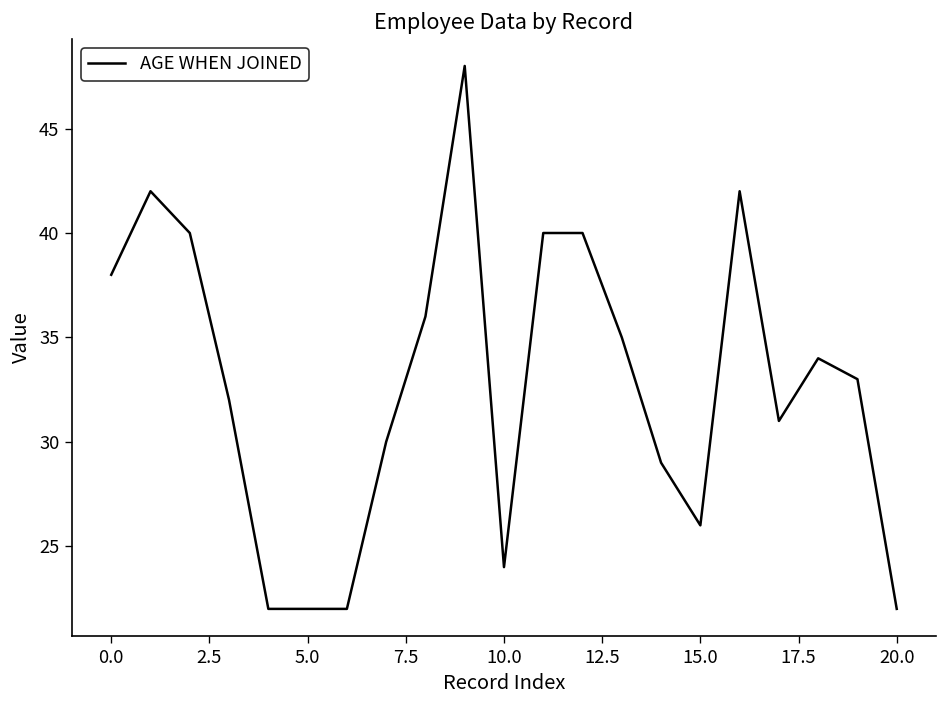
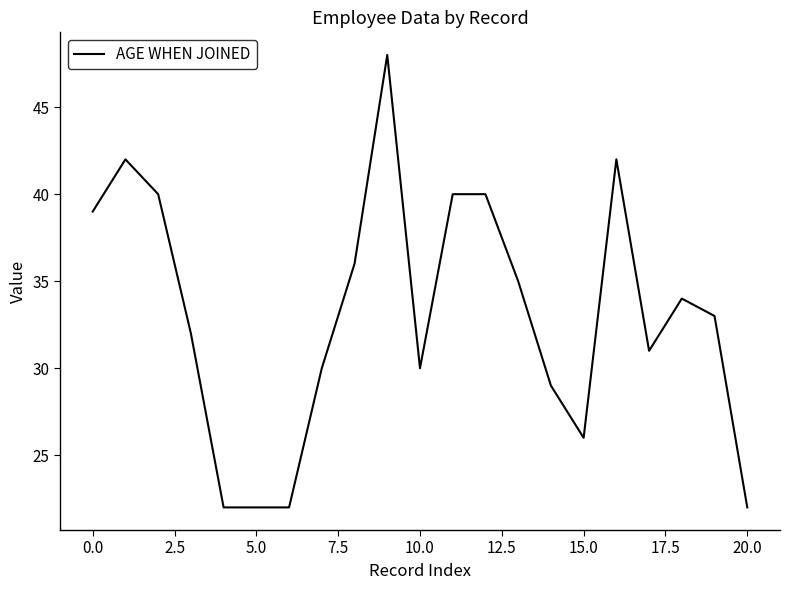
0.0: 38 -> 39
10.0: 24 -> 30
